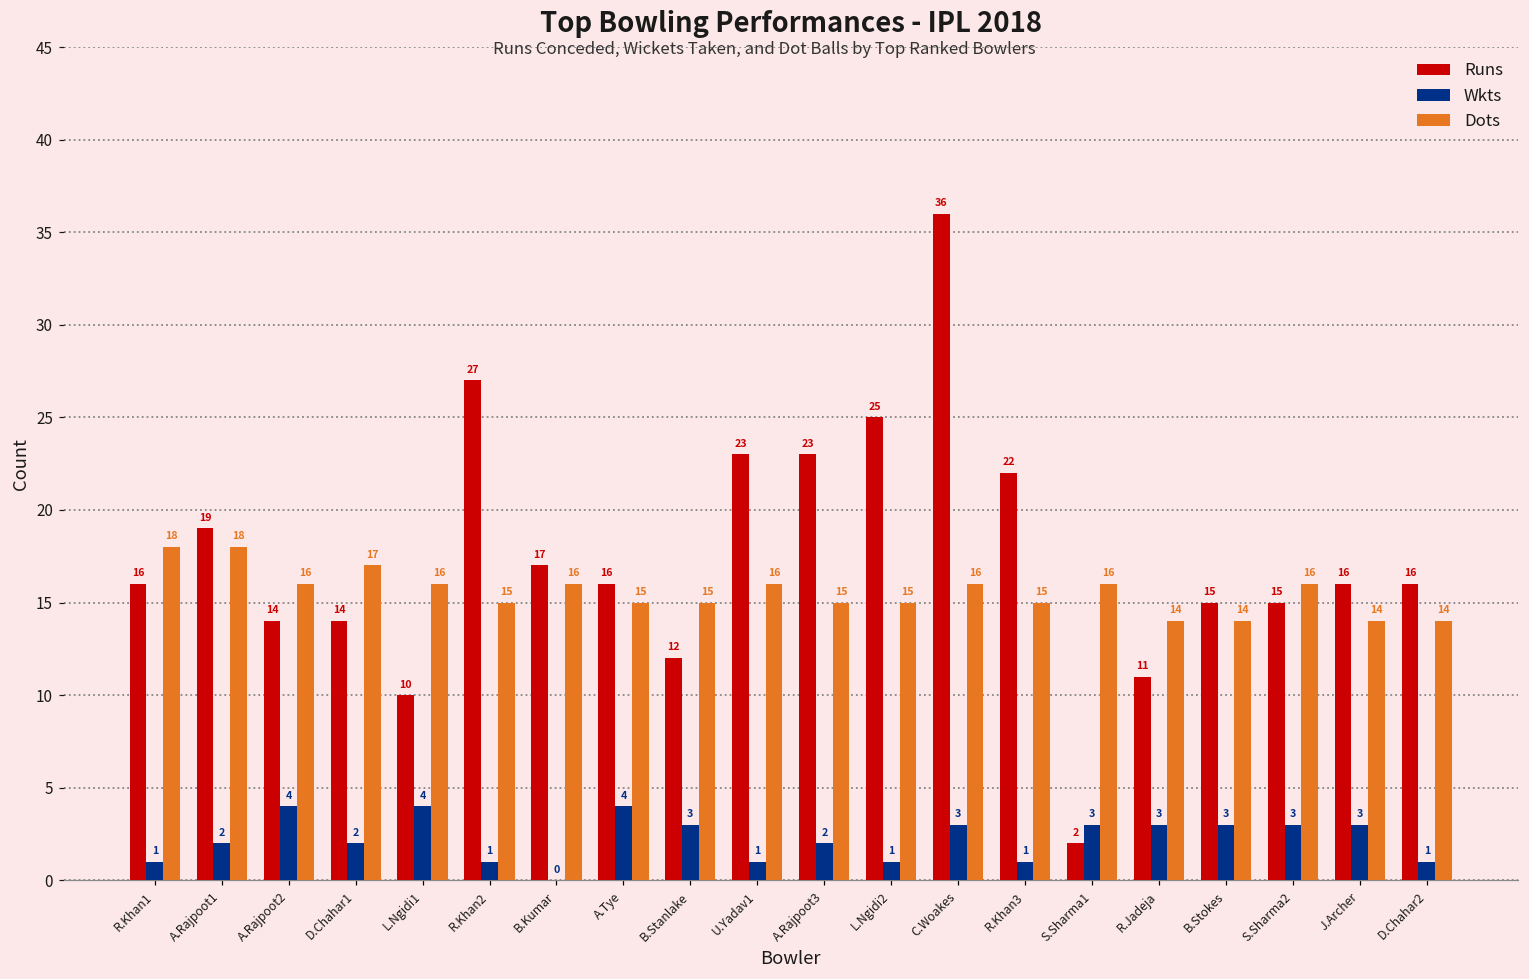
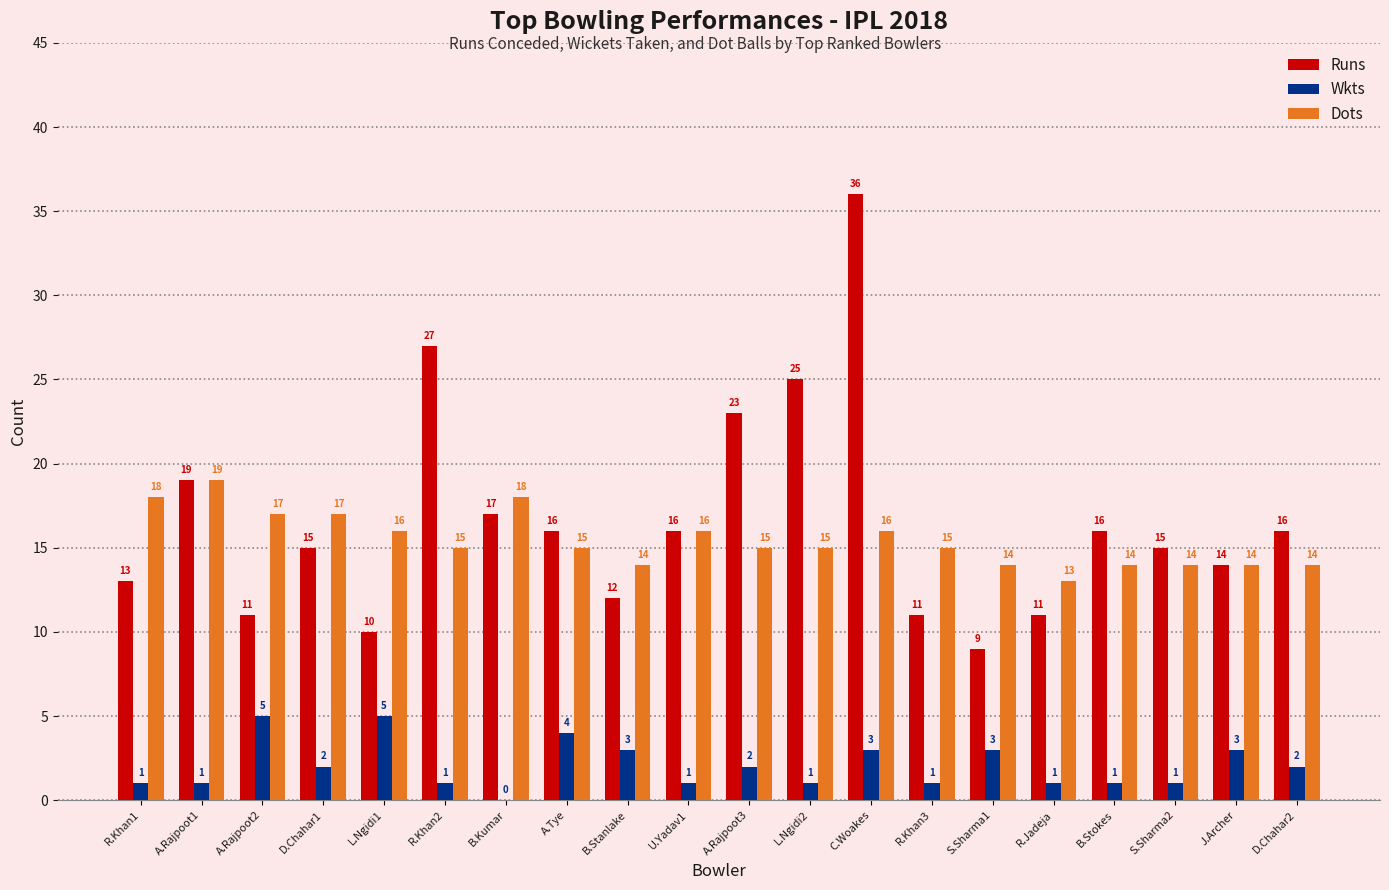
Runs, R.Khan1: 16 -> 13
Wkts, A.Rajpoot1: 2 -> 1
Dots, A.Rajpoot1: 18 -> 19
Runs, A.Rajpoot2: 14 -> 11
Wkts, A.Rajpoot2: 4 -> 5
Dots, A.Rajpoot2: 16 -> 17
Runs, D.Chahar1: 14 -> 15
Wkts, L.Ngidi1: 4 -> 5
Dots, B.Kumar: 16 -> 18
Dots, B.Stanlake: 15 -> 14
Runs, U.Yadav1: 23 -> 16
Runs, R.Khan3: 22 -> 11
Runs, S.Sharma1: 2 -> 9
Dots, S.Sharma1: 16 -> 14
Wkts, R.Jadeja: 3 -> 1
Dots, R.Jadeja: 14 -> 13
Runs, B.Stokes: 15 -> 16
Wkts, B.Stokes: 3 -> 1
Wkts, S.Sharma2: 3 -> 1
Dots, S.Sharma2: 16 -> 14
Runs, J.Archer: 16 -> 14
Wkts, D.Chahar2: 1 -> 2
